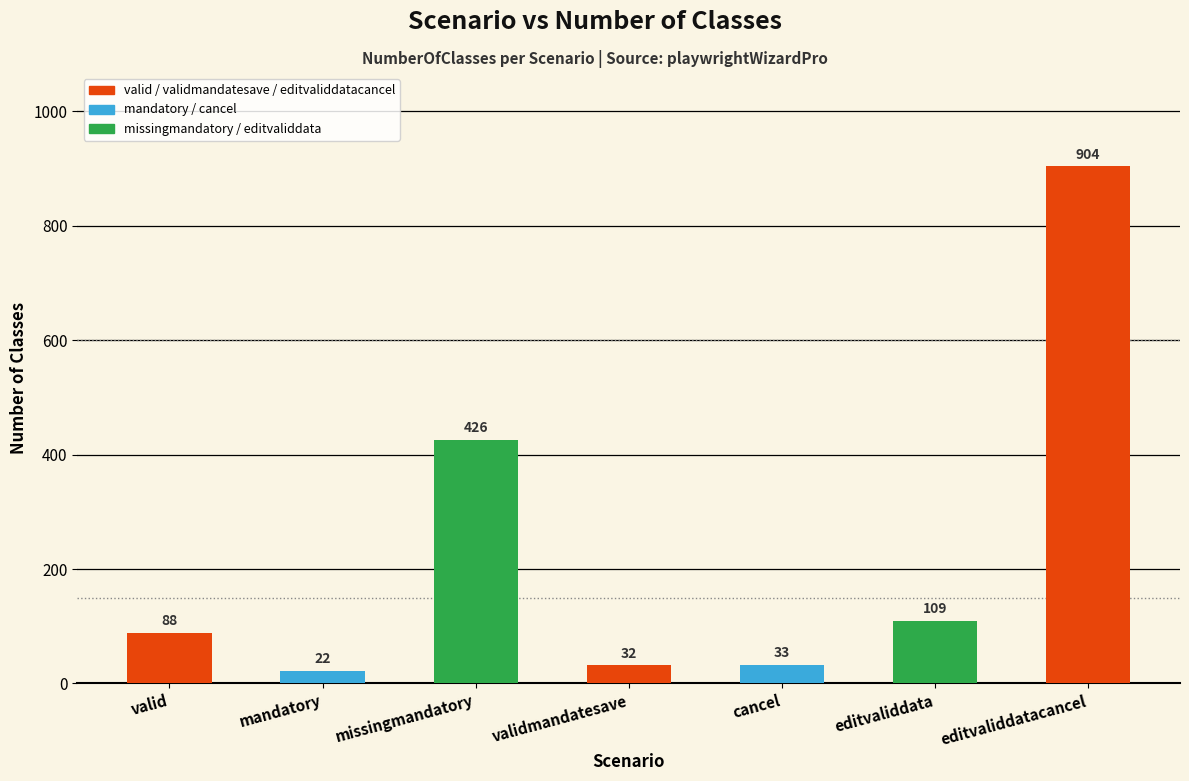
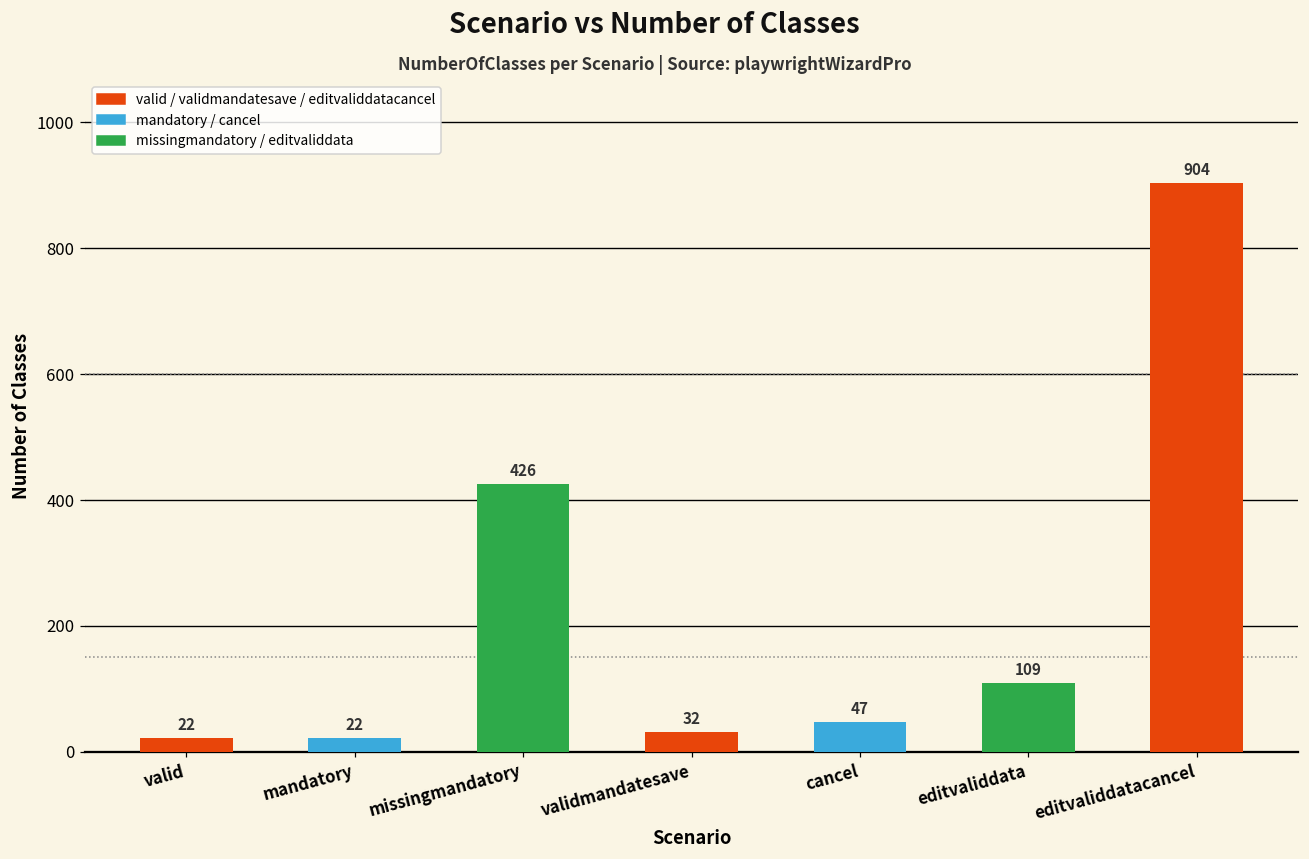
valid: 88 -> 22
cancel: 33 -> 47
